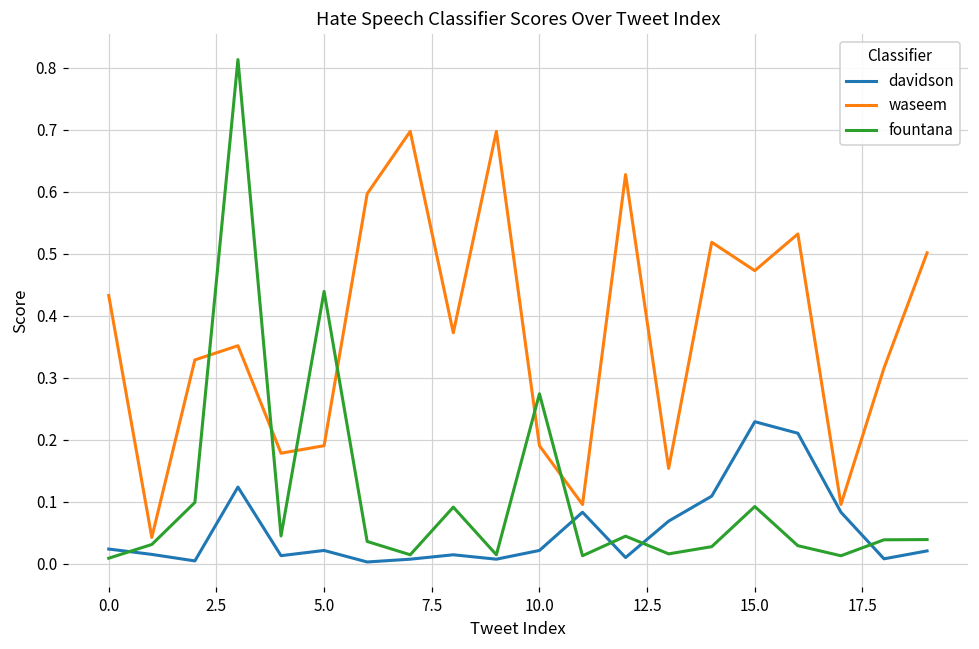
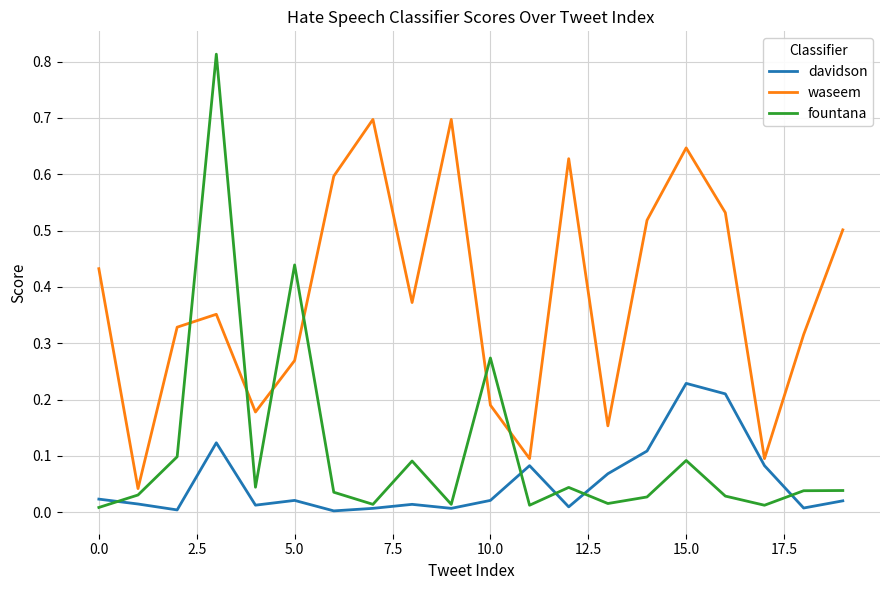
waseem, 5.0: 0.19 -> 0.27
waseem, 15.0: 0.47 -> 0.65
